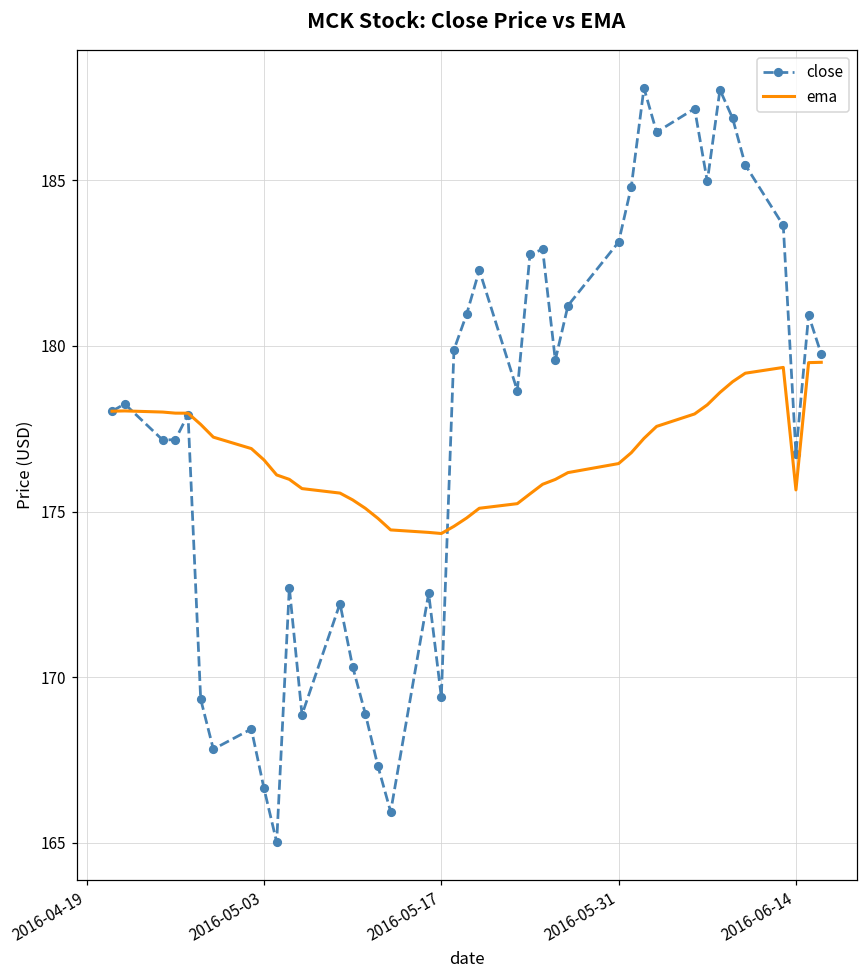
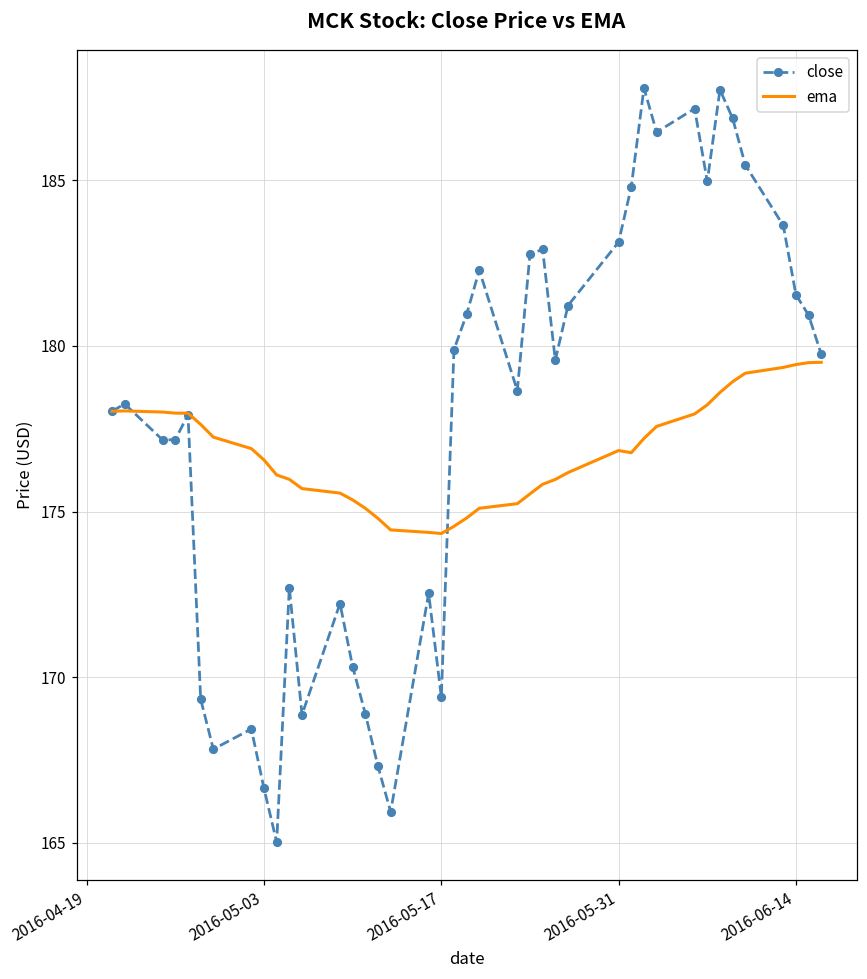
ema, 2016-05-31: 176.4 -> 176.8
close, 2016-06-14: 176.7 -> 181.6
ema, 2016-06-14: 175.7 -> 179.4
